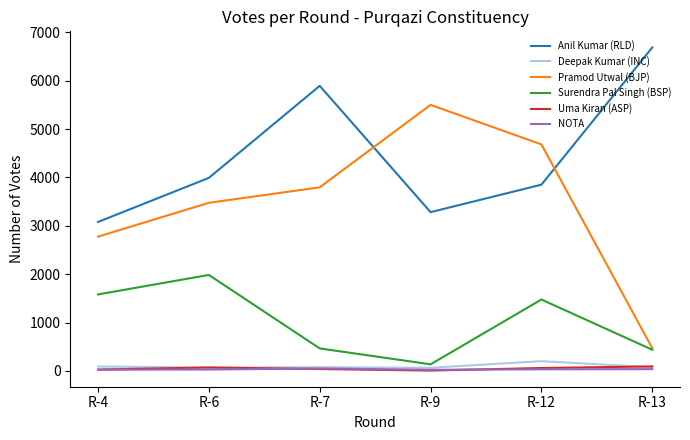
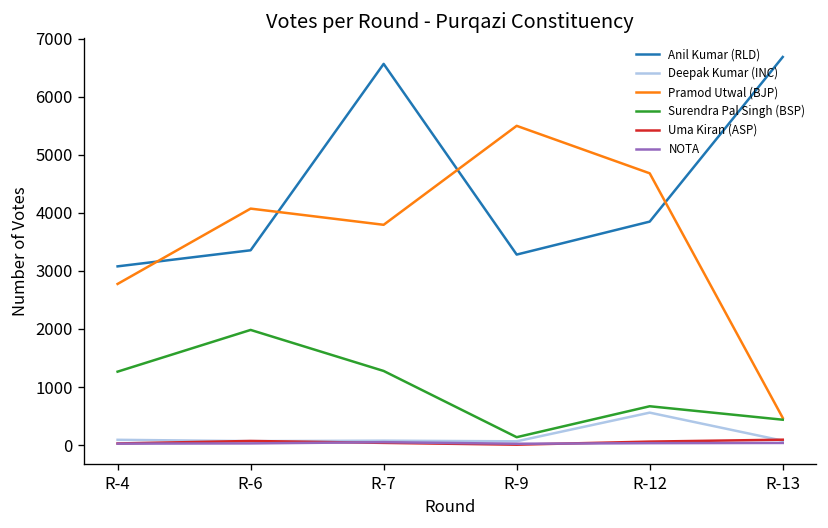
Surendra Pal Singh (BSP), R-4: 1600 -> 1300
Anil Kumar (RLD), R-6: 4000 -> 3400
Pramod Utwal (BJP), R-6: 3500 -> 4100
Anil Kumar (RLD), R-7: 5900 -> 6600
Surendra Pal Singh (BSP), R-7: 500 -> 1300
Deepak Kumar (INC), R-12: 200 -> 600
Surendra Pal Singh (BSP), R-12: 1500 -> 700
